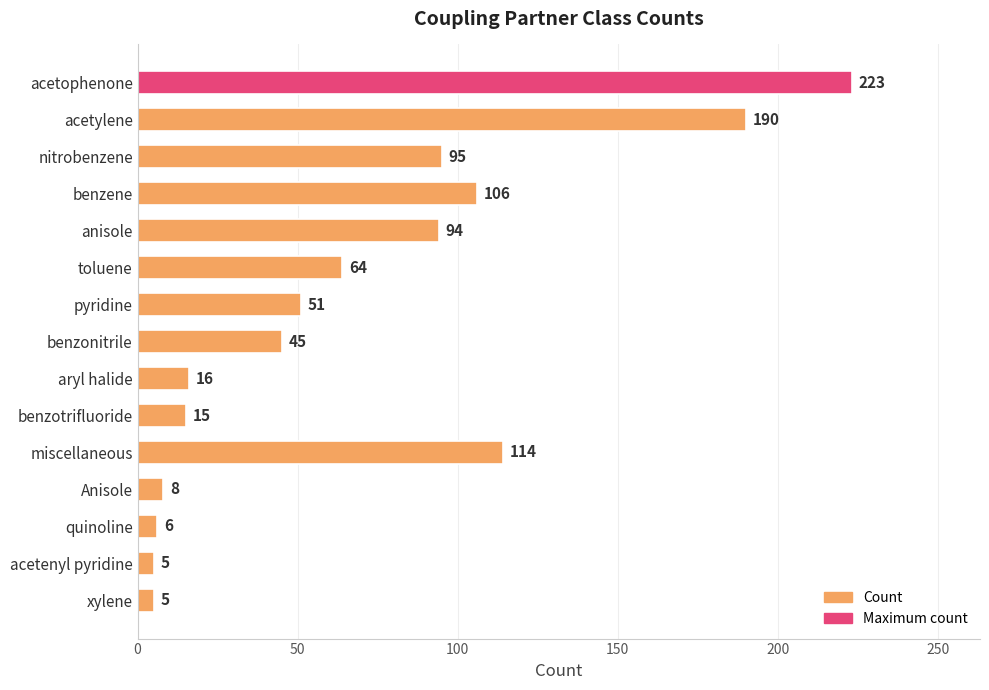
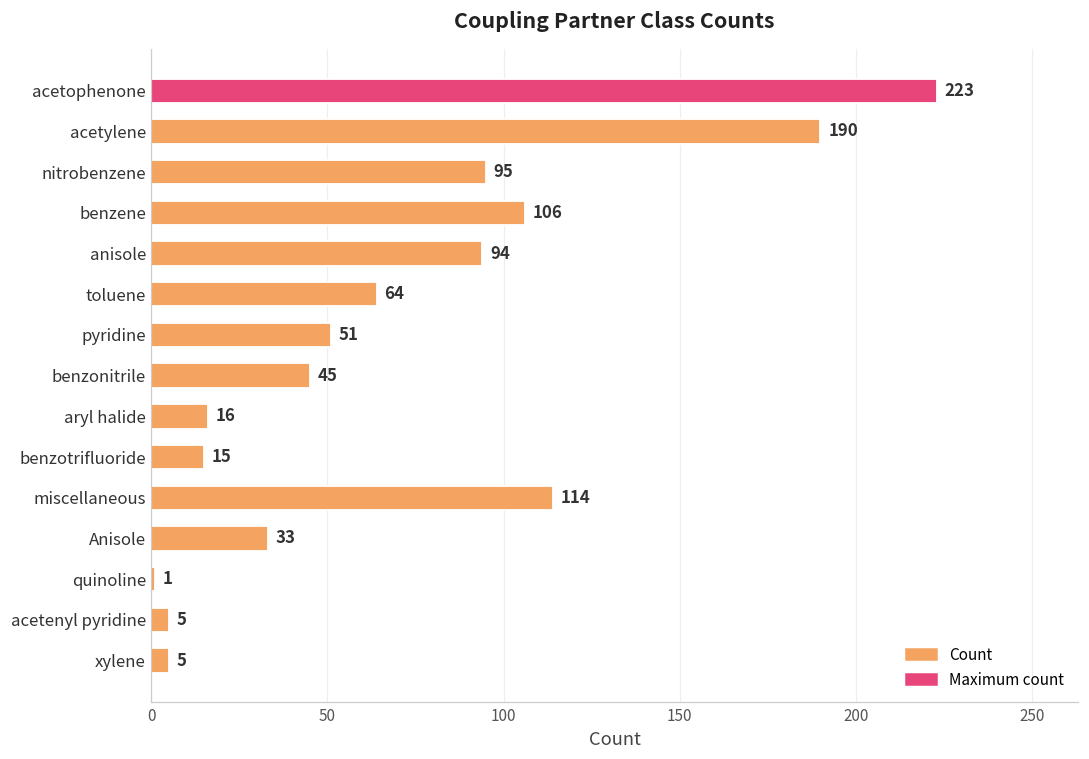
Anisole: 8 -> 33
quinoline: 6 -> 1
